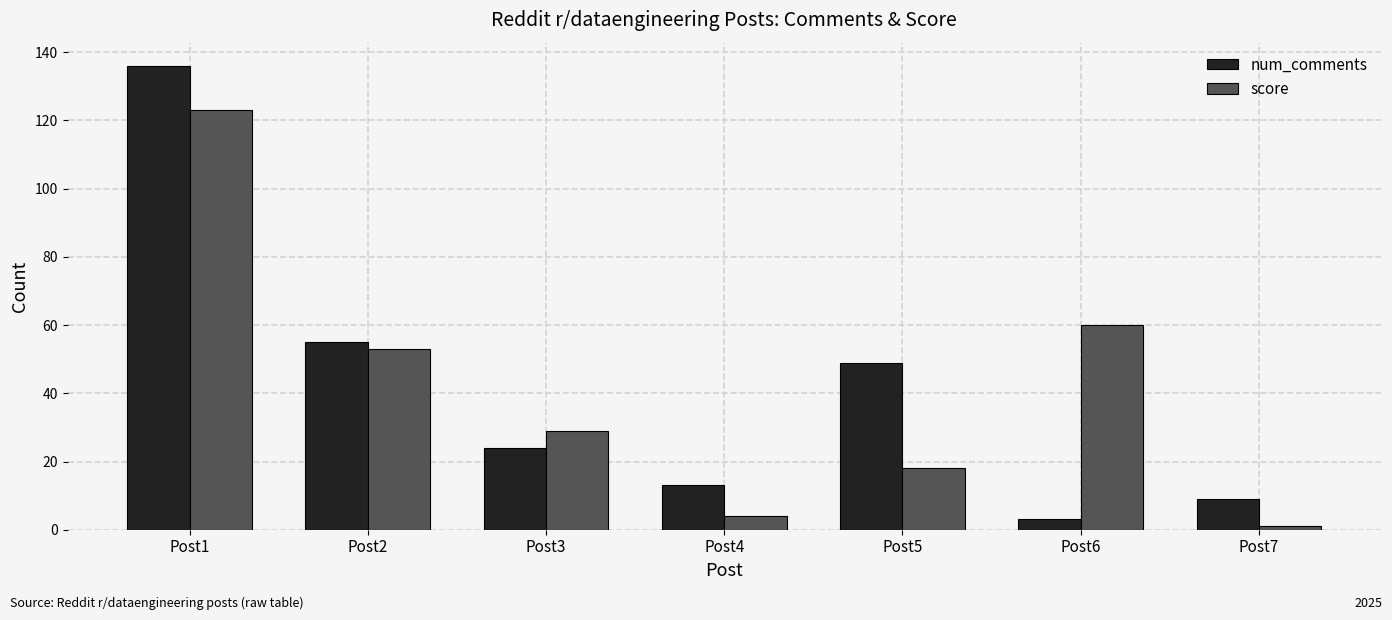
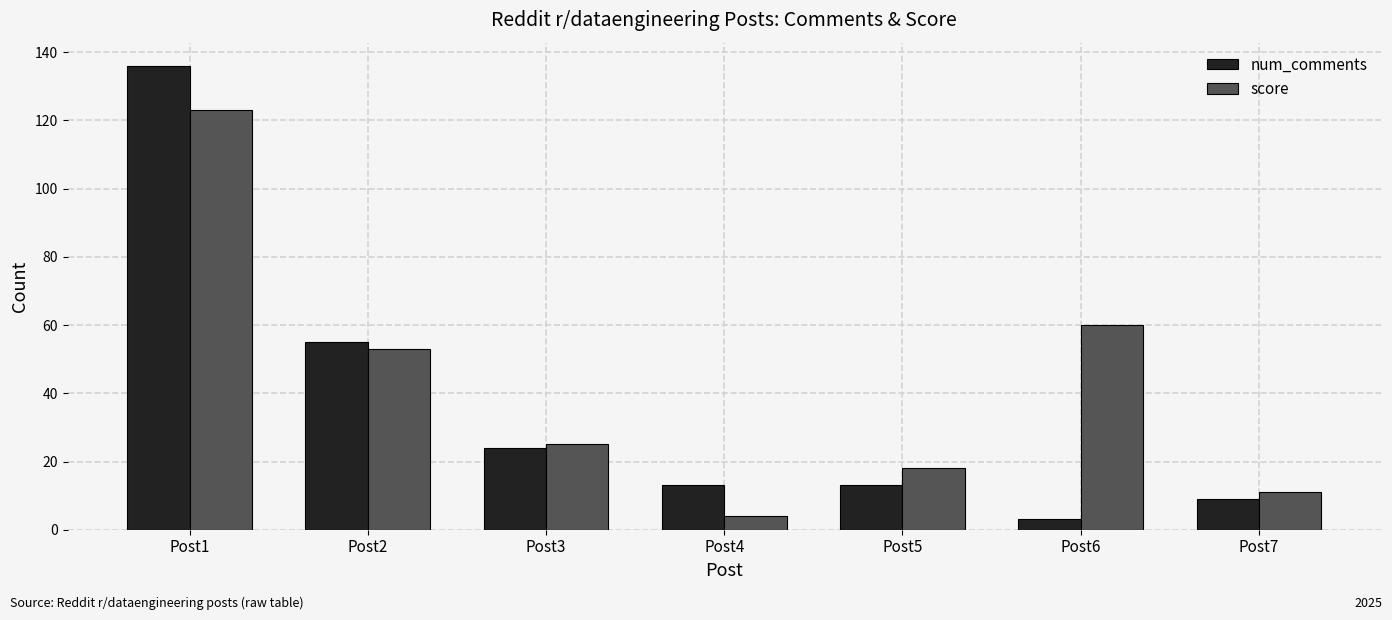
score, Post3: 29 -> 25
num_comments, Post5: 49 -> 13
score, Post7: 1 -> 11
